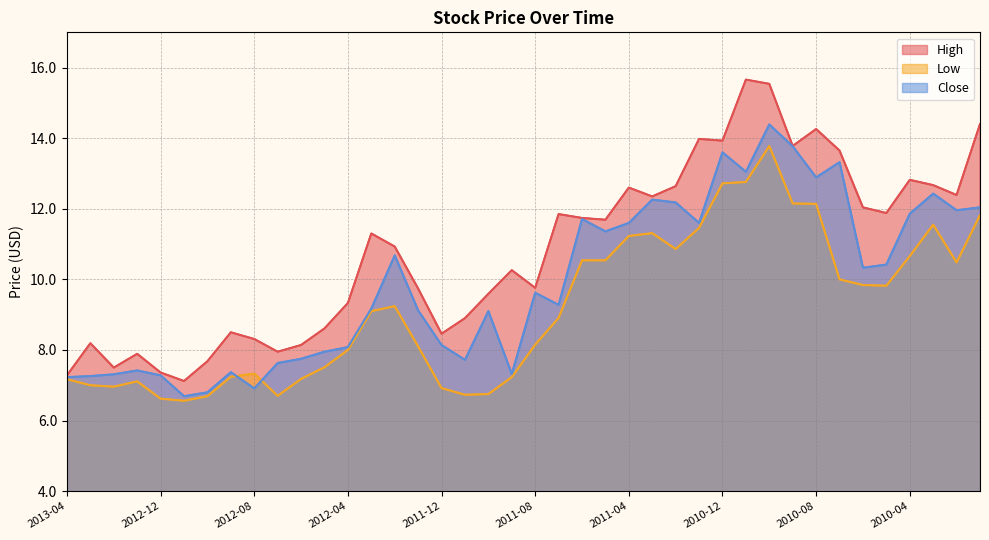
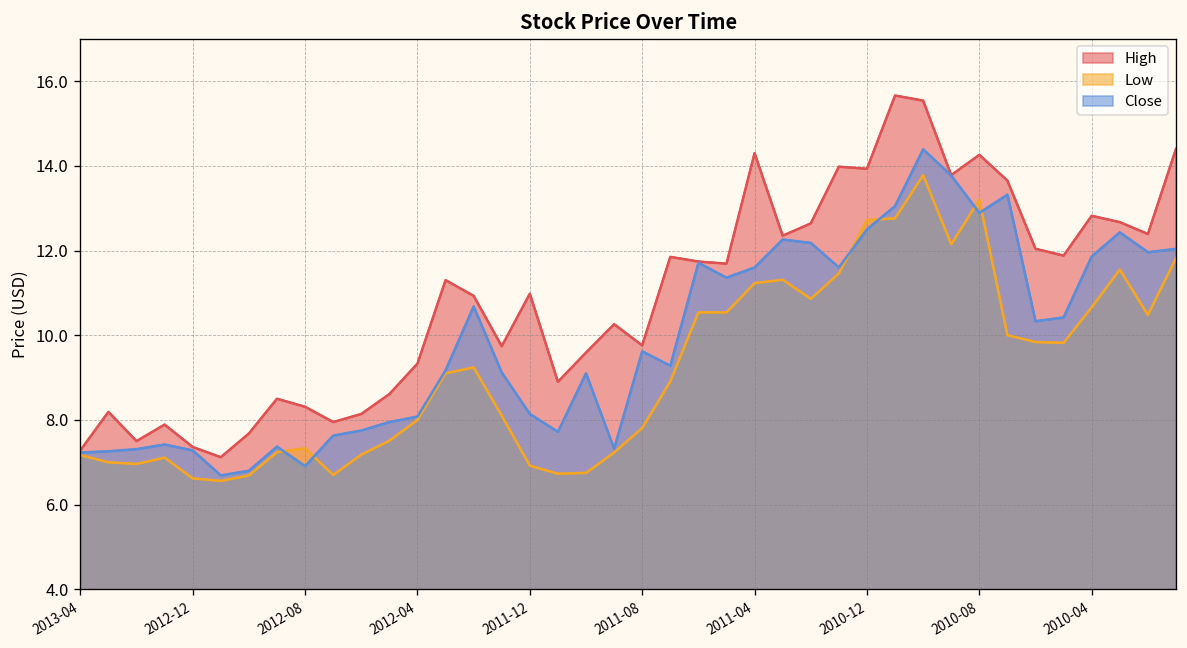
High, 2011-12: 8.5 -> 11.0
Low, 2011-08: 8.2 -> 7.8
High, 2011-04: 12.6 -> 14.3
Close, 2010-12: 13.6 -> 12.5
Low, 2010-08: 12.1 -> 13.2
